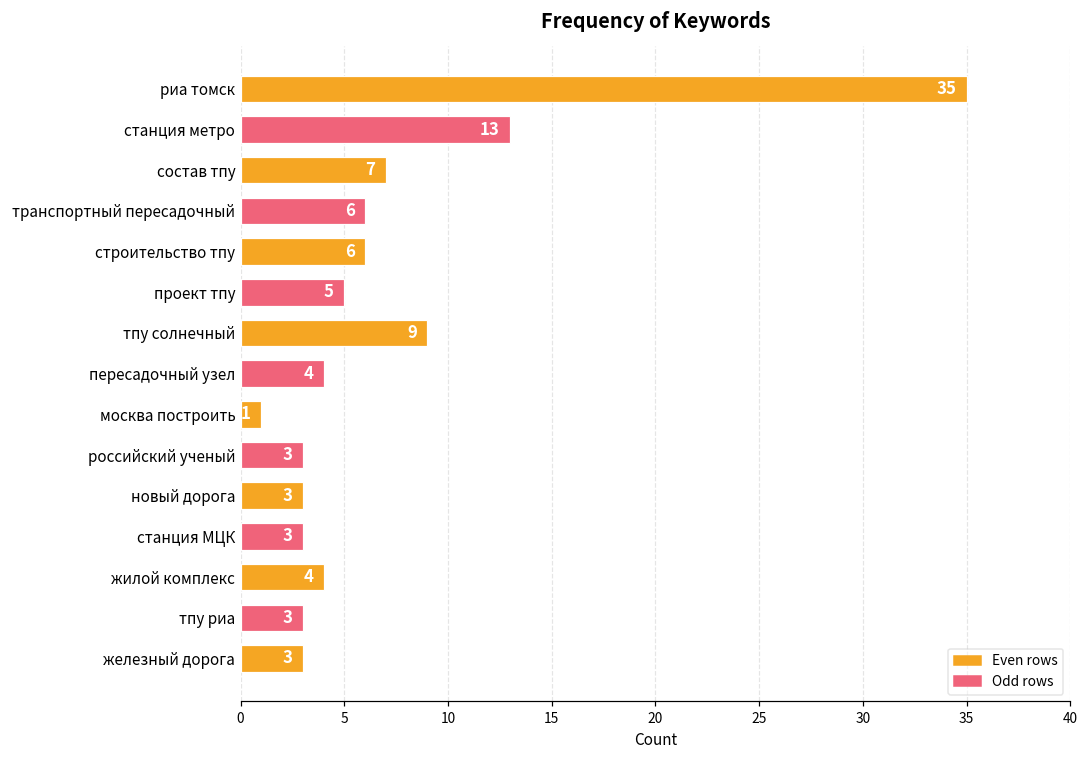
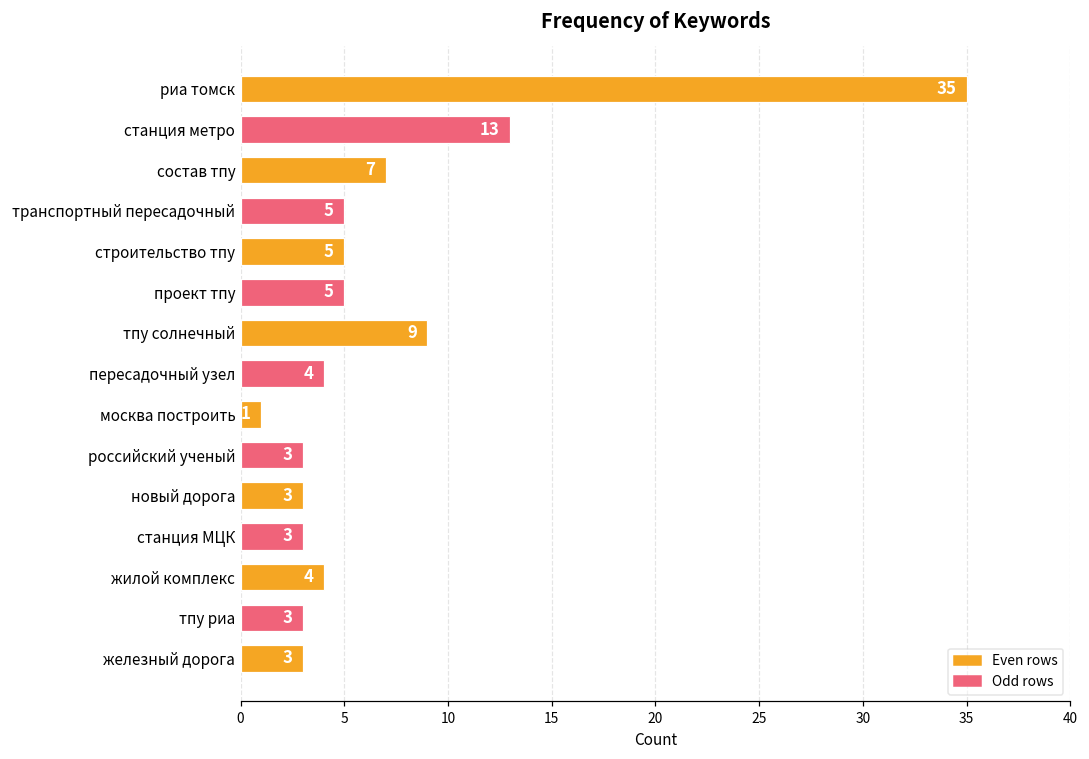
транспортный пересадочный: 6 -> 5
строительство тпу: 6 -> 5
